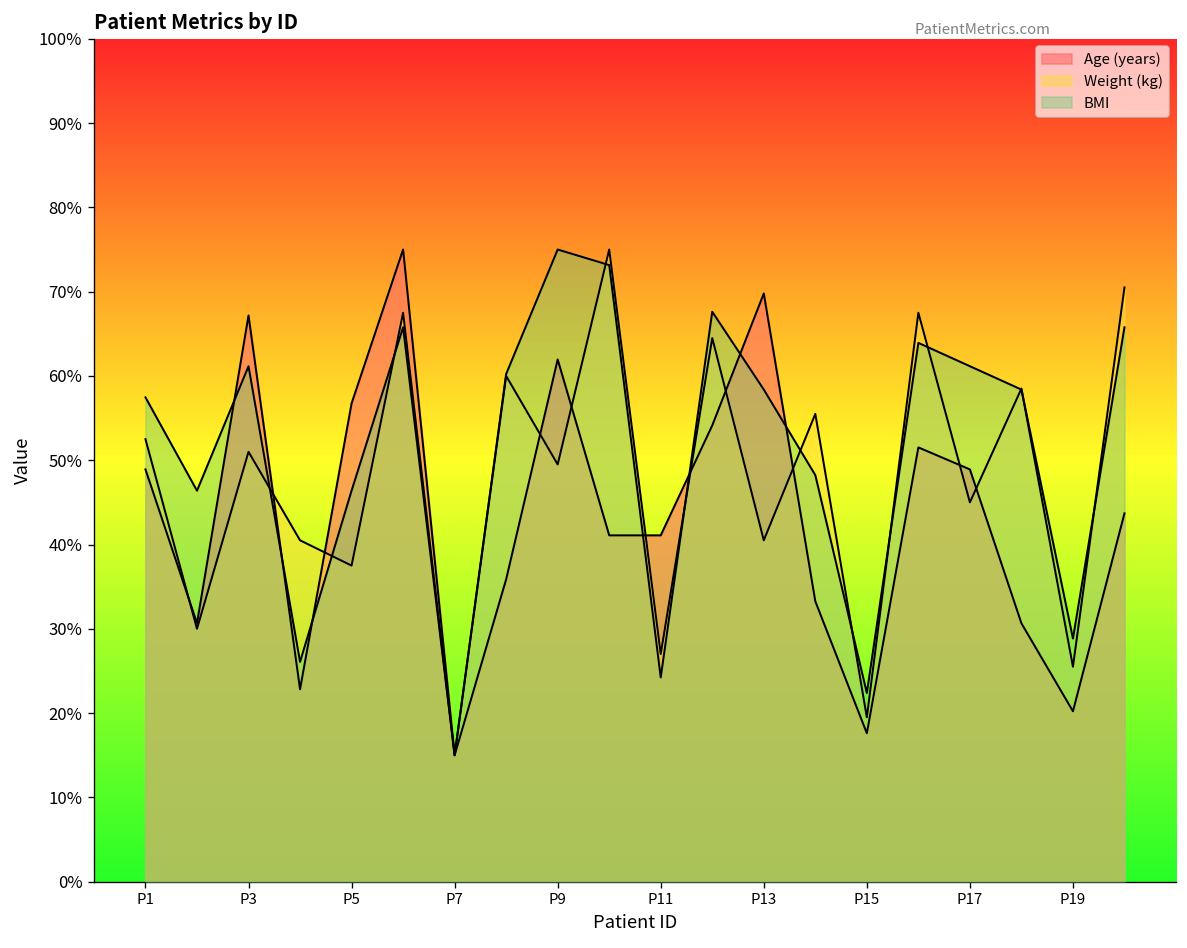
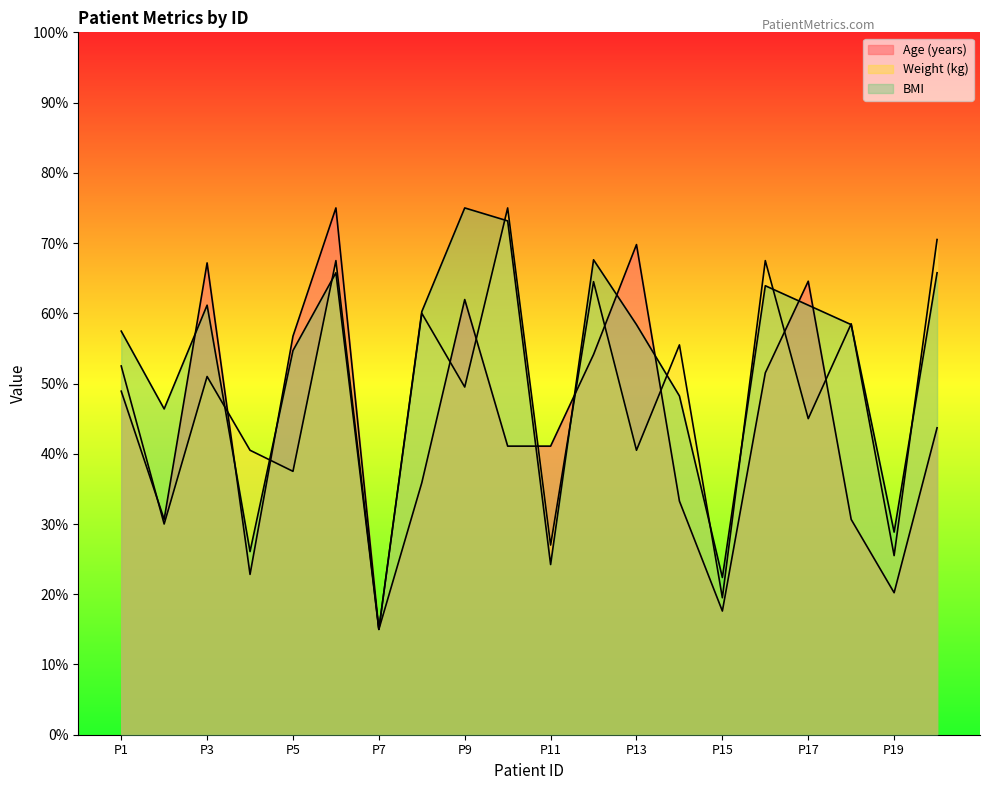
BMI, P5: 46% -> 55%
Age (years), P17: 49% -> 65%
